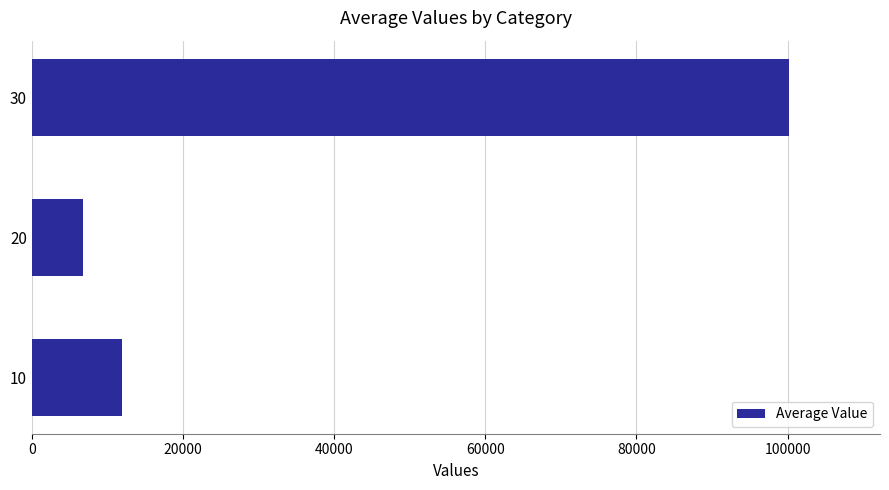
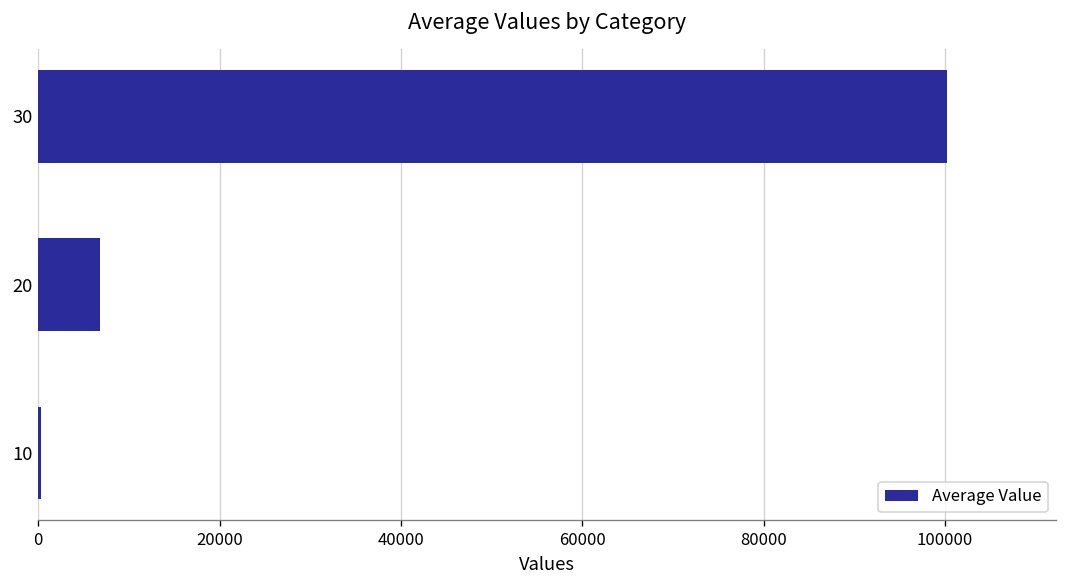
10: 12000 -> 0
